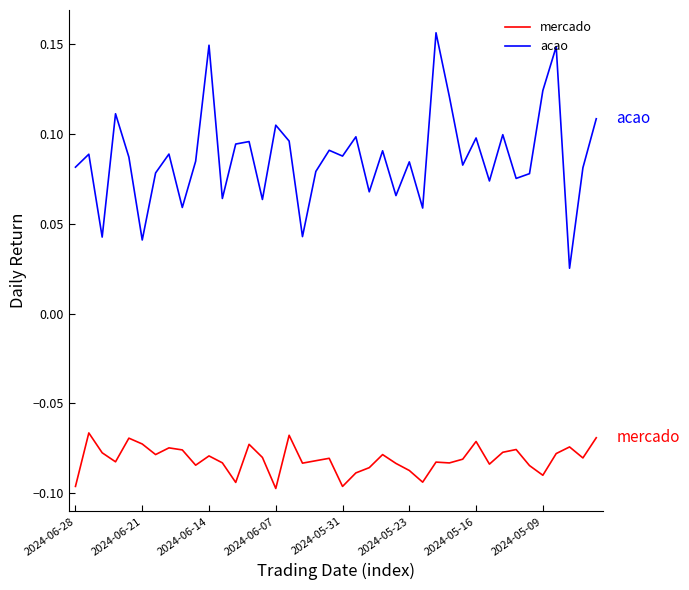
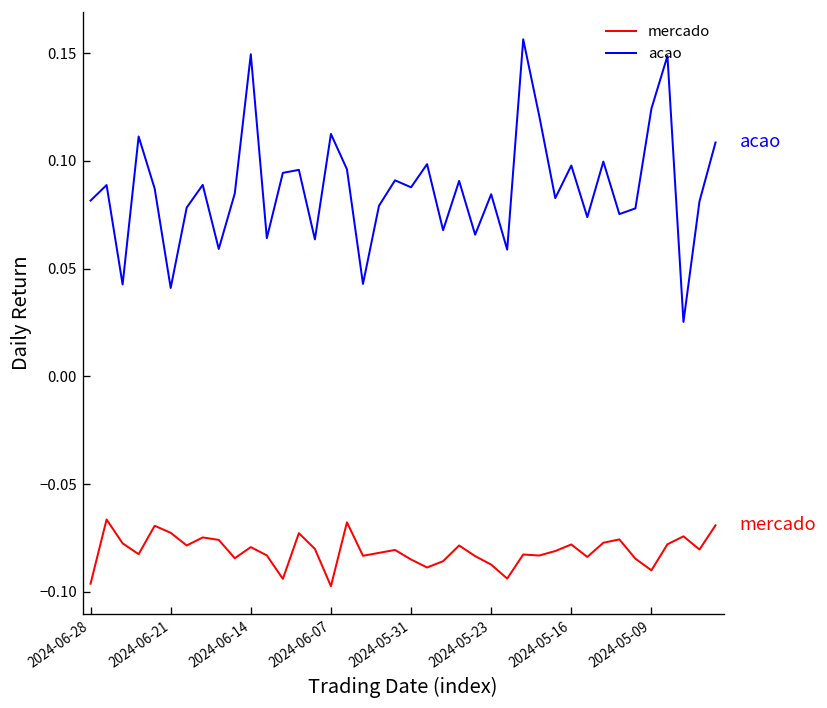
acao, 2024-06-07: 0.105 -> 0.113
mercado, 2024-05-31: -0.096 -> -0.085
mercado, 2024-05-16: -0.071 -> -0.078
